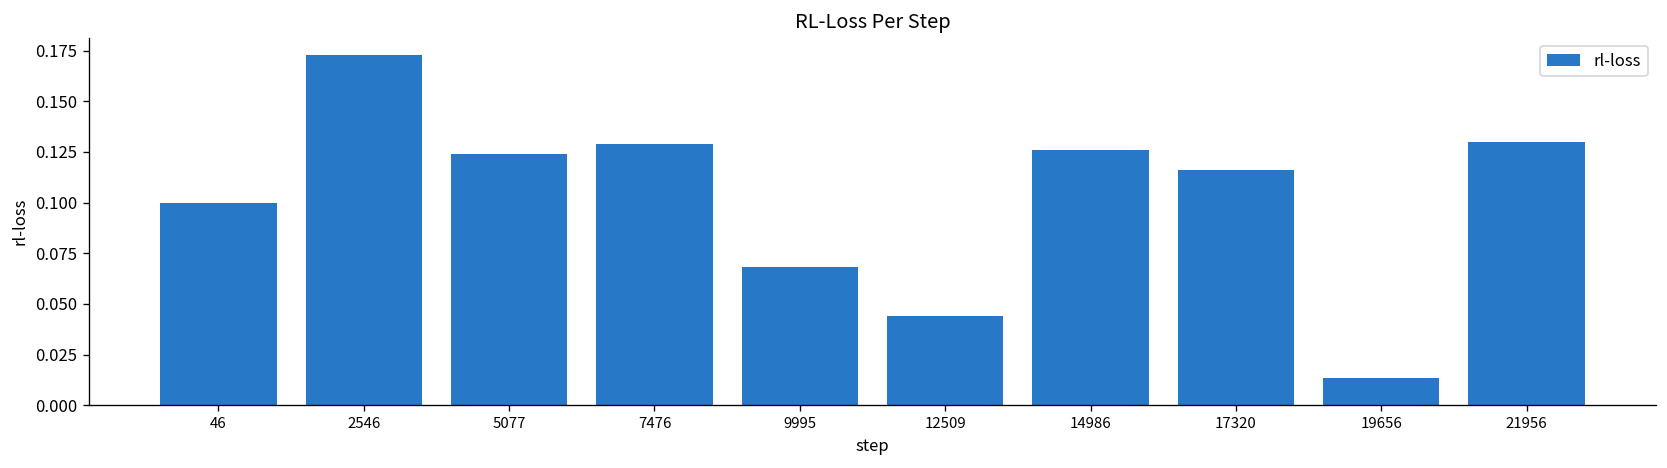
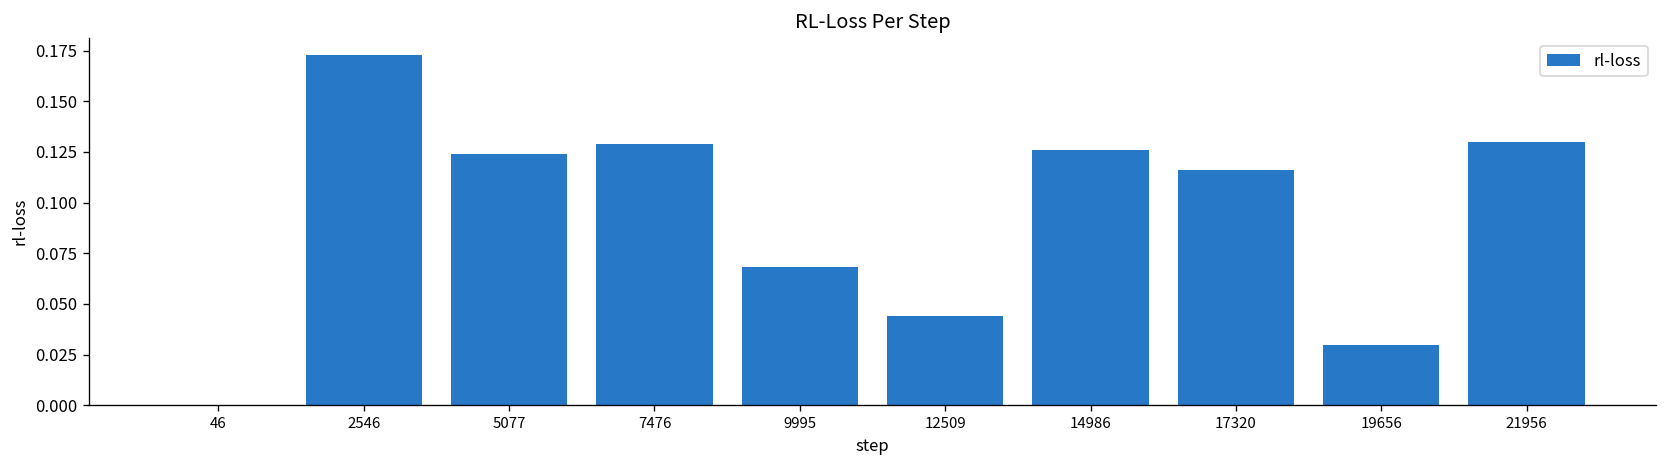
46: 0.1 -> 0.0
19656: 0.014 -> 0.030
